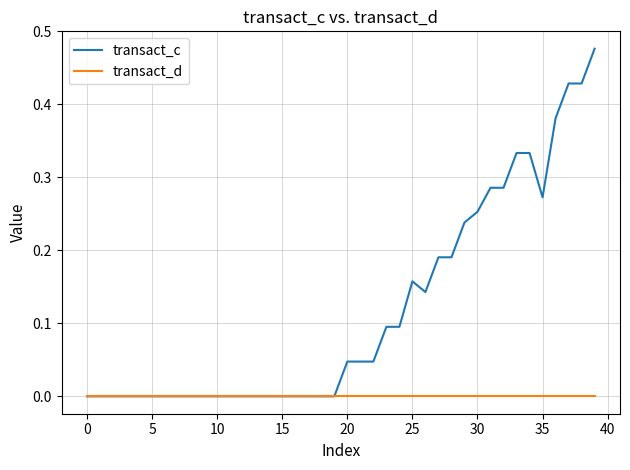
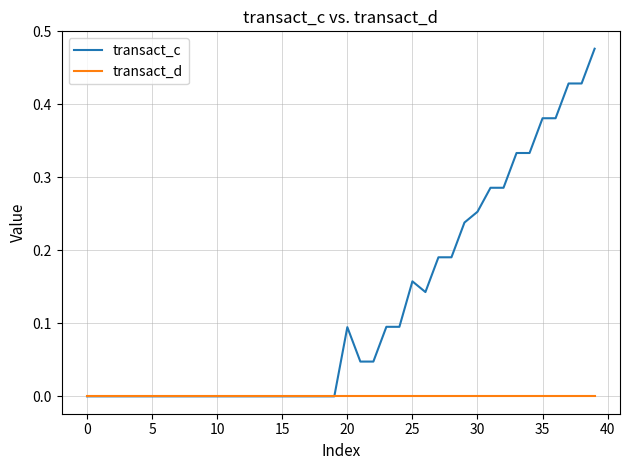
transact_c, 20: 0.05 -> 0.09
transact_c, 35: 0.27 -> 0.38
